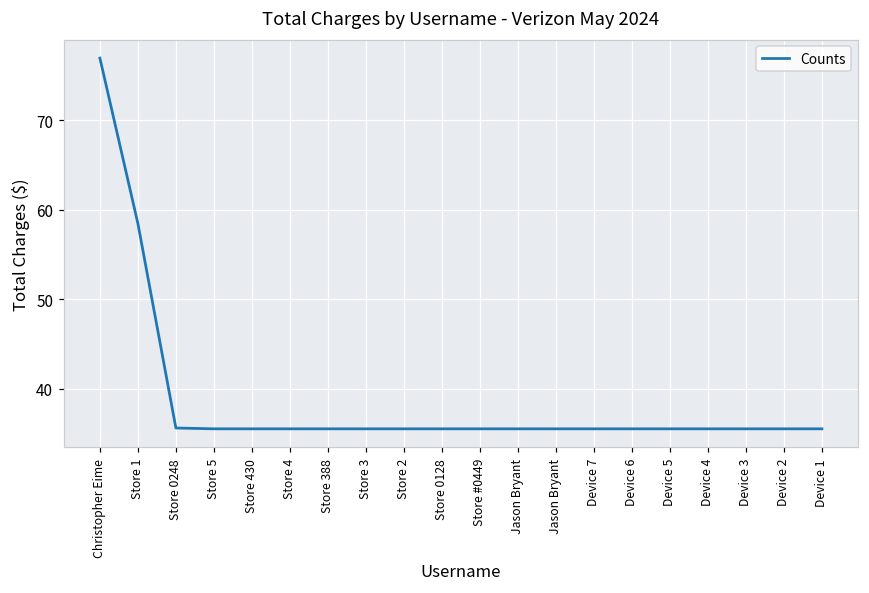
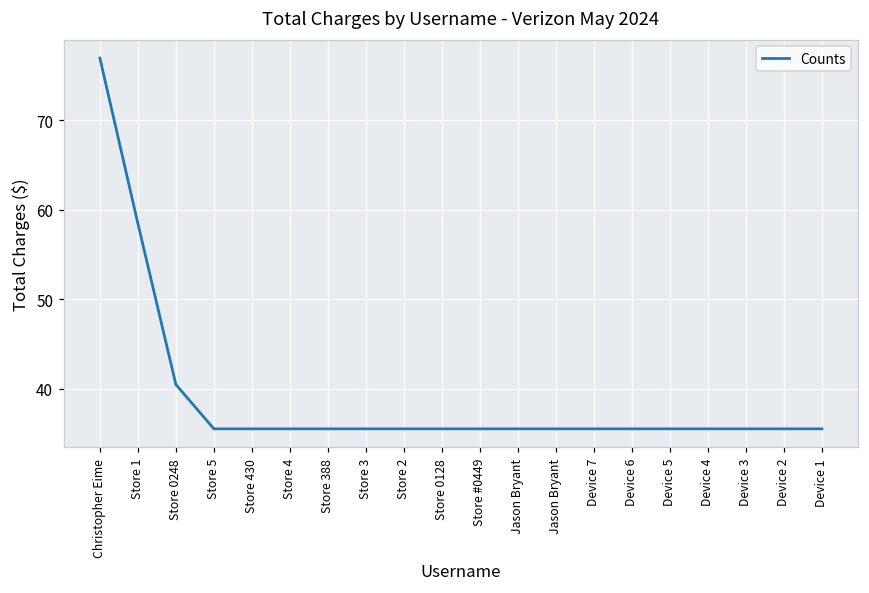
Store 0248: 36 -> 40
